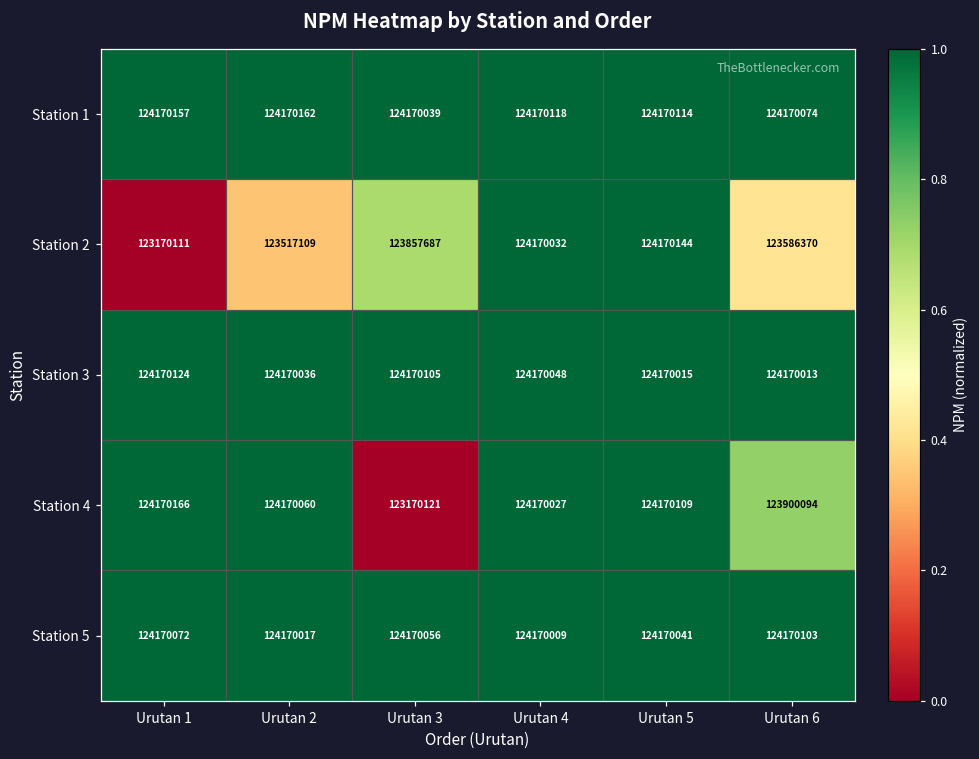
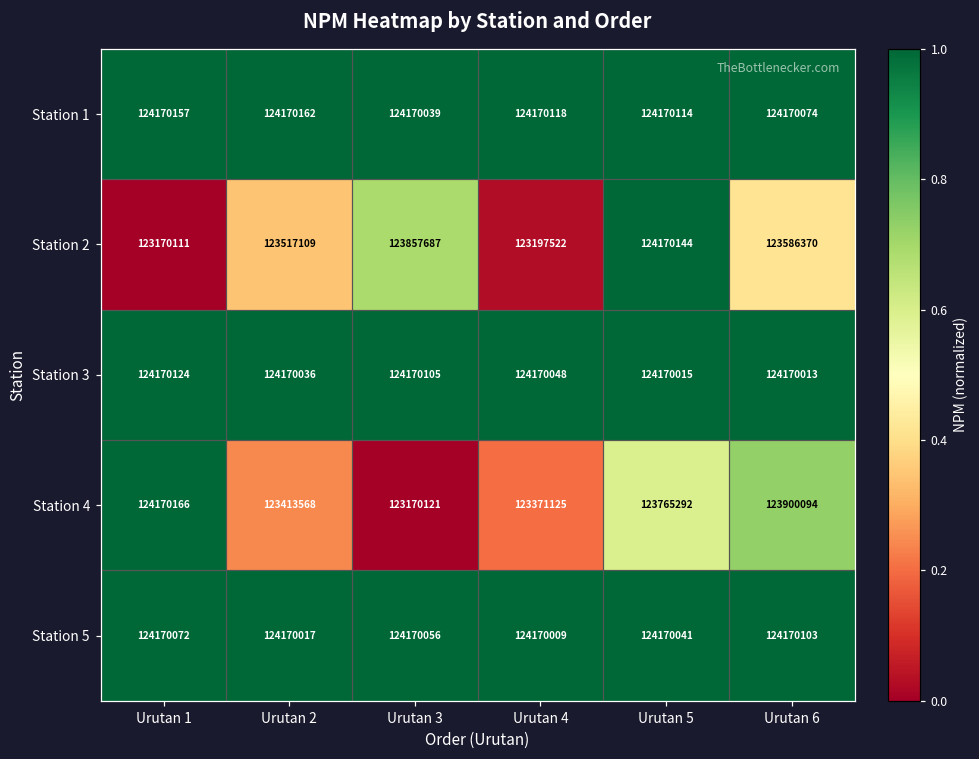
Station 2, Urutan 4: 124170032 -> 123197522
Station 4, Urutan 2: 124170060 -> 123413568
Station 4, Urutan 4: 124170027 -> 123371125
Station 4, Urutan 5: 124170109 -> 123765292
